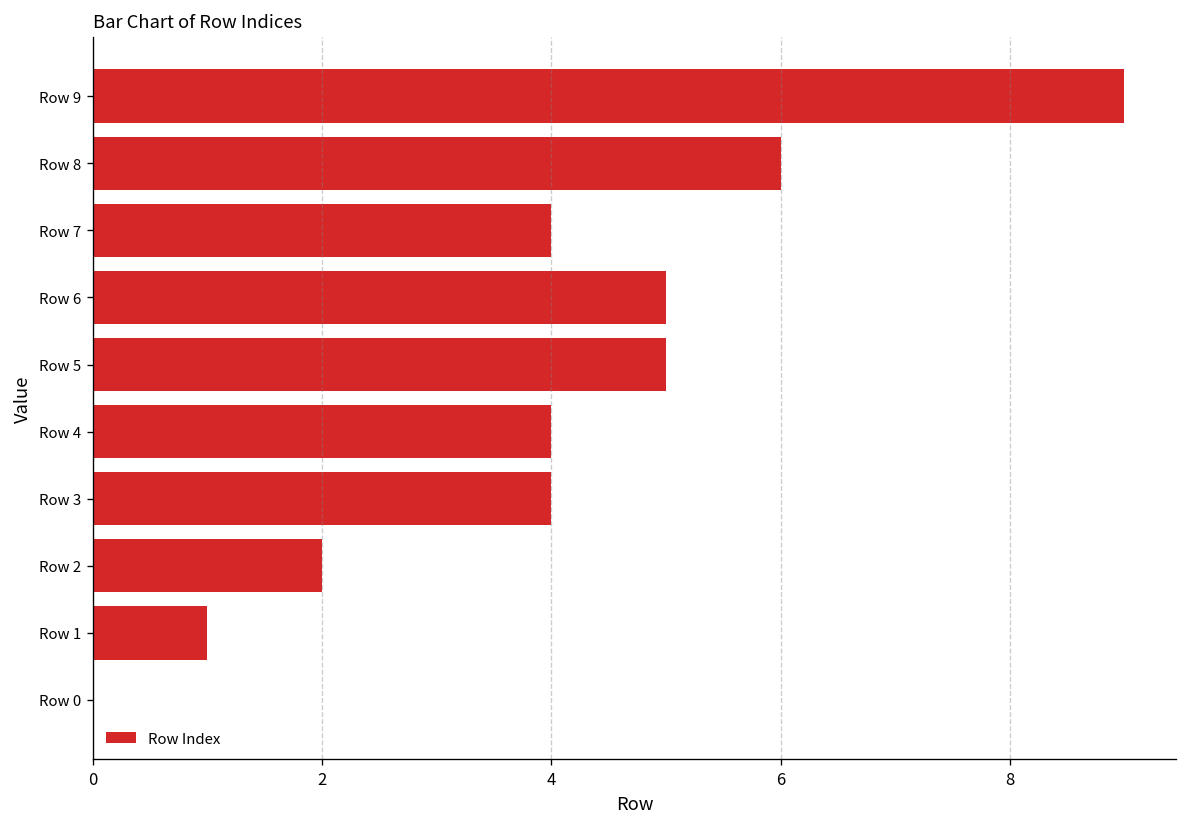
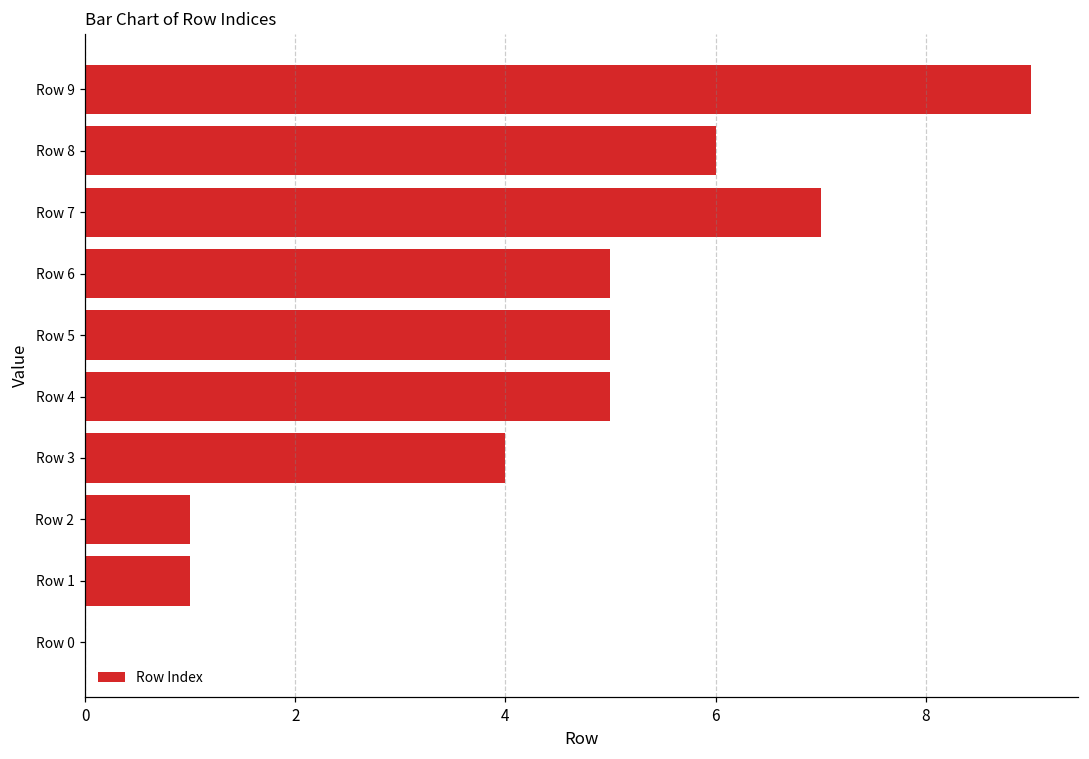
Row 7: 4 -> 7
Row 4: 4 -> 5
Row 2: 2 -> 1
